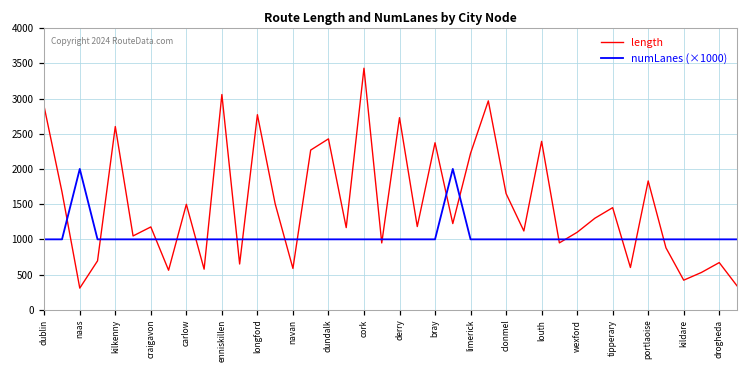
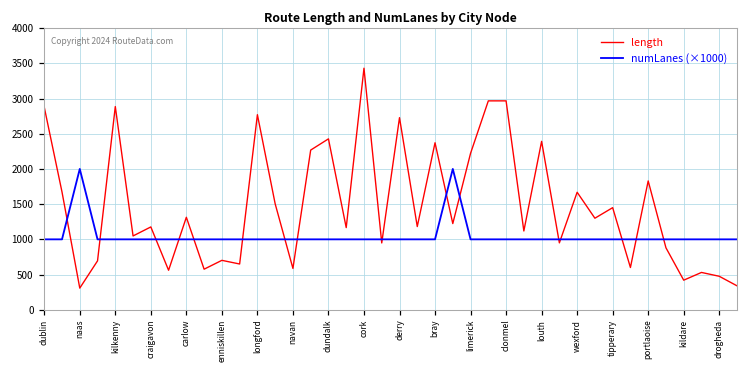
length, kilkenny: 2600 -> 2900
length, carlow: 1500 -> 1300
length, enniskillen: 3100 -> 700
length, clonmel: 1700 -> 3000
length, wexford: 1100 -> 1700
length, drogheda: 700 -> 500
